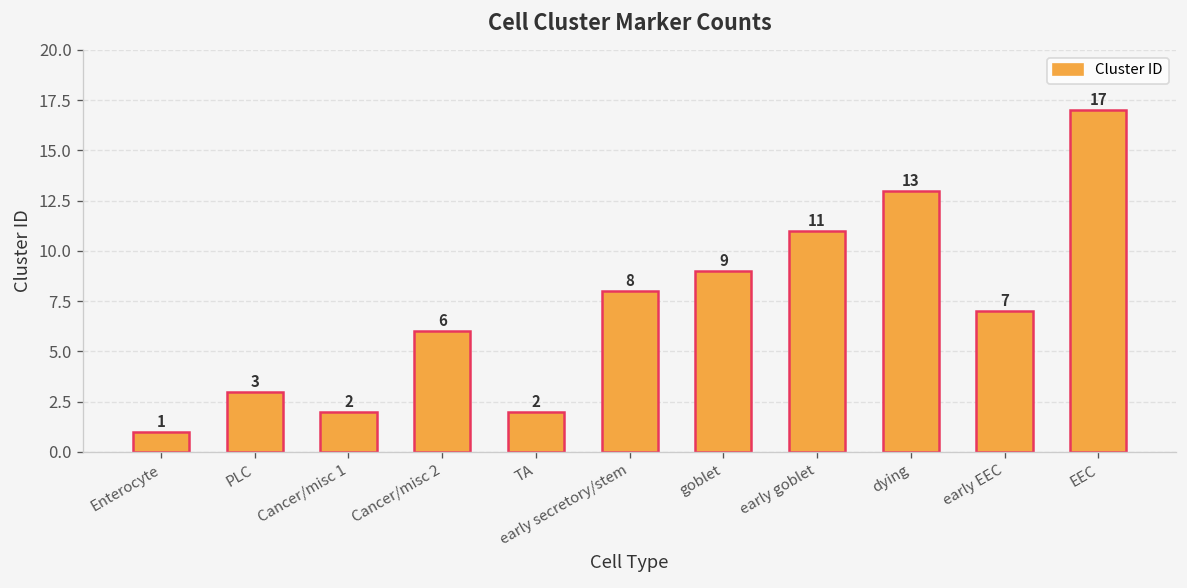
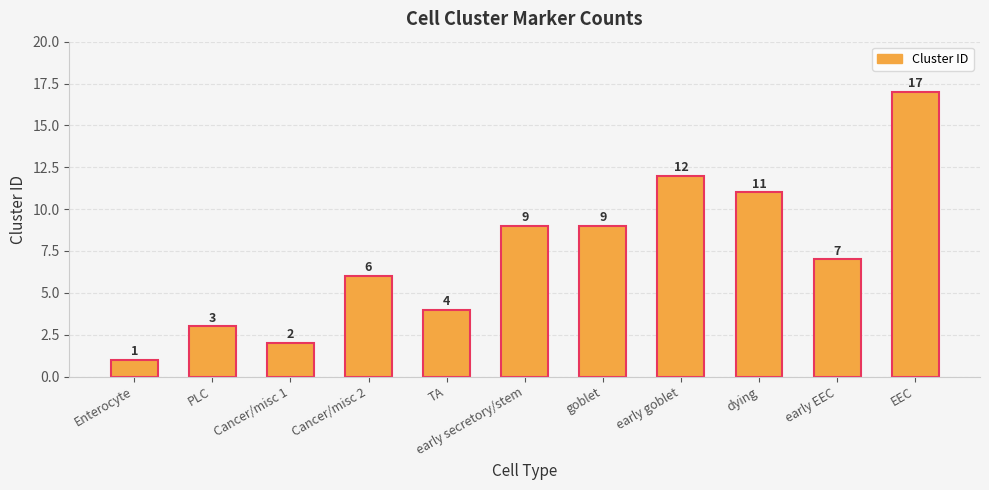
TA: 2 -> 4
early secretory/stem: 8 -> 9
early goblet: 11 -> 12
dying: 13 -> 11
